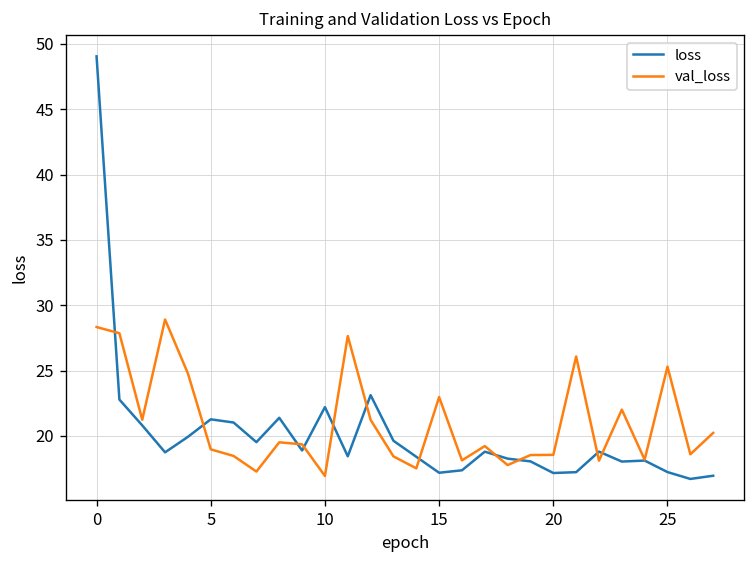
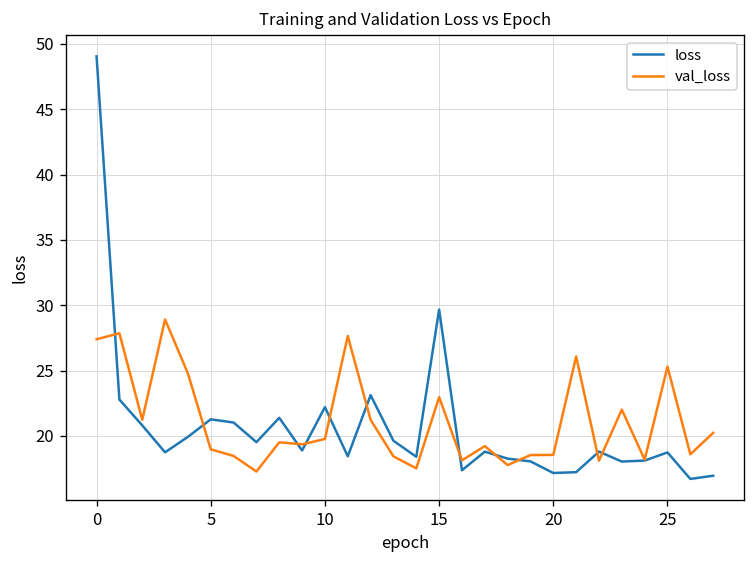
val_loss, 0: 28.3 -> 27.4
val_loss, 10: 16.9 -> 19.8
loss, 15: 17.2 -> 29.7
loss, 25: 17.2 -> 18.7
